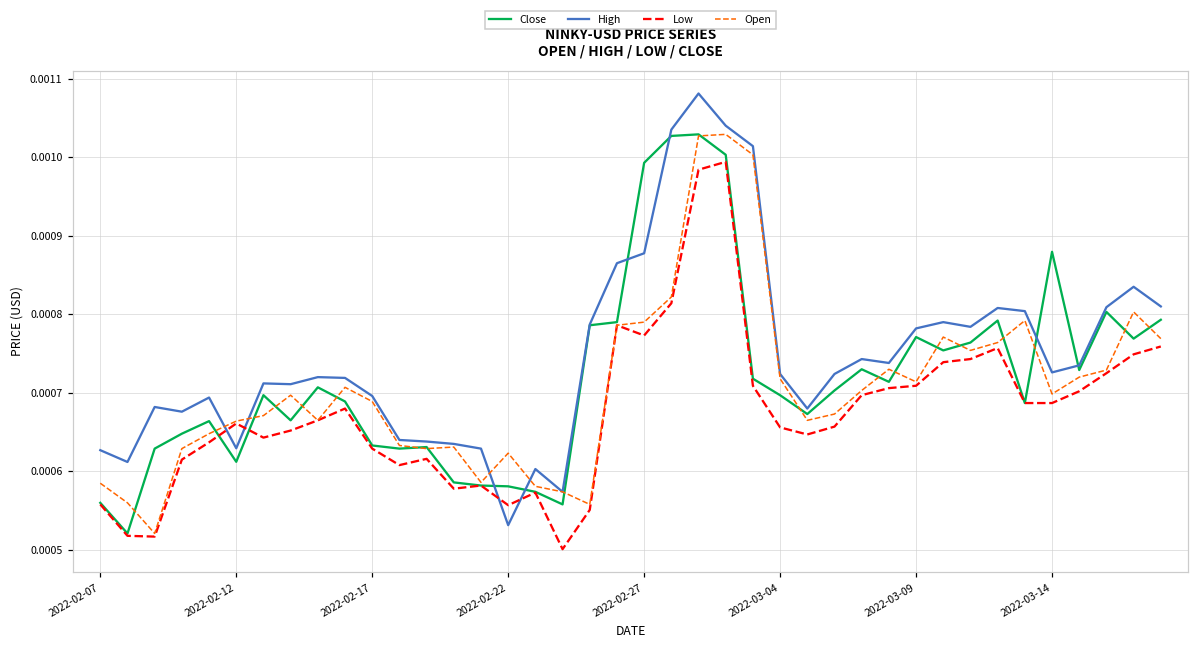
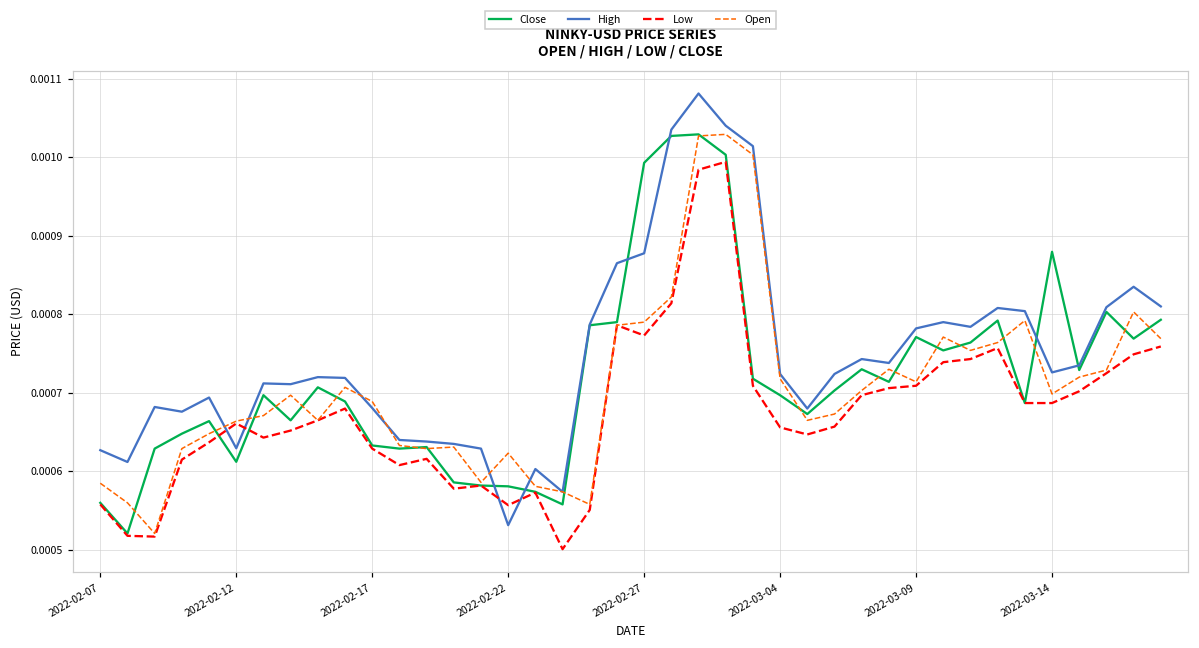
High, 2022-02-17: 0.00070 -> 0.00068
